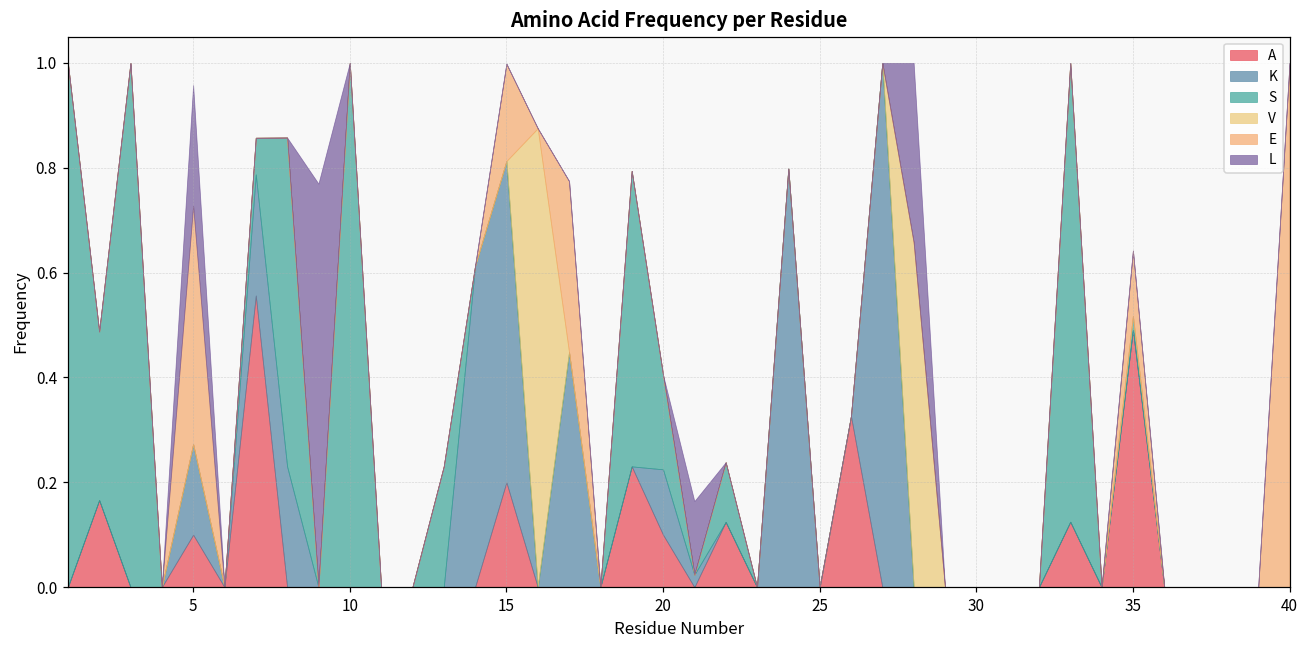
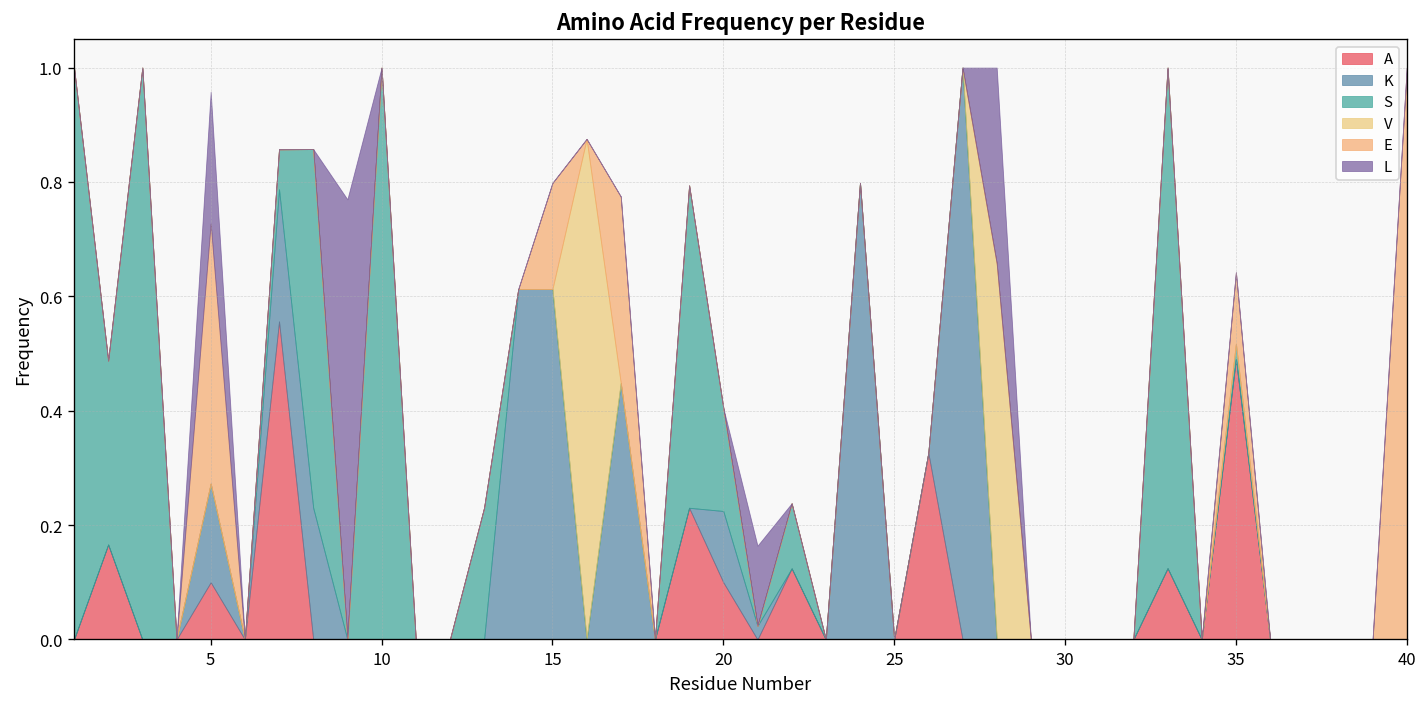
A, 15: 0.2 -> 0.0
